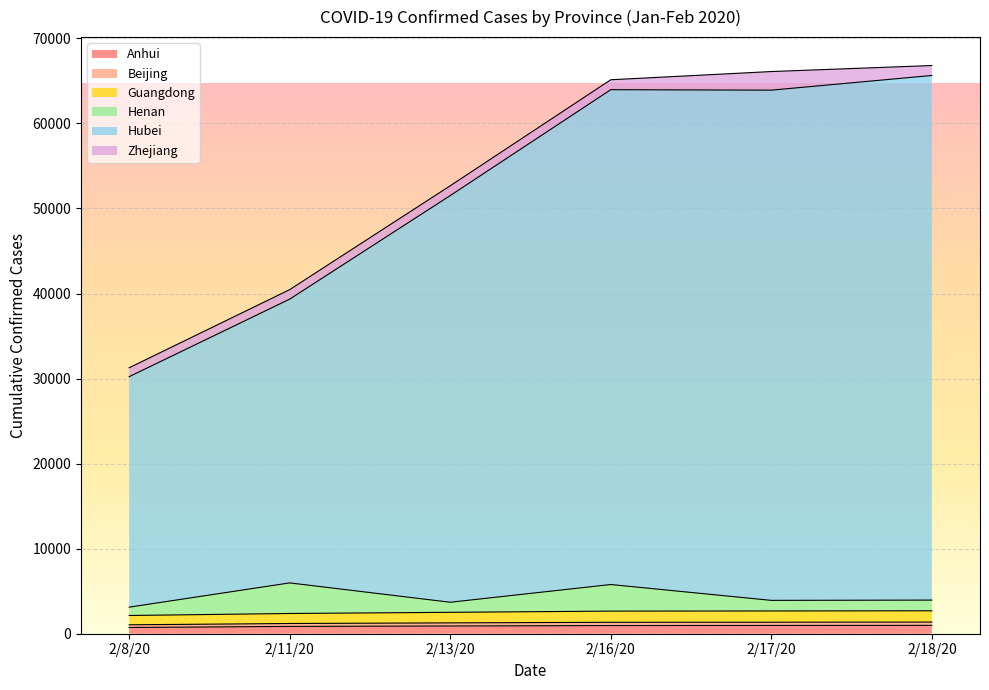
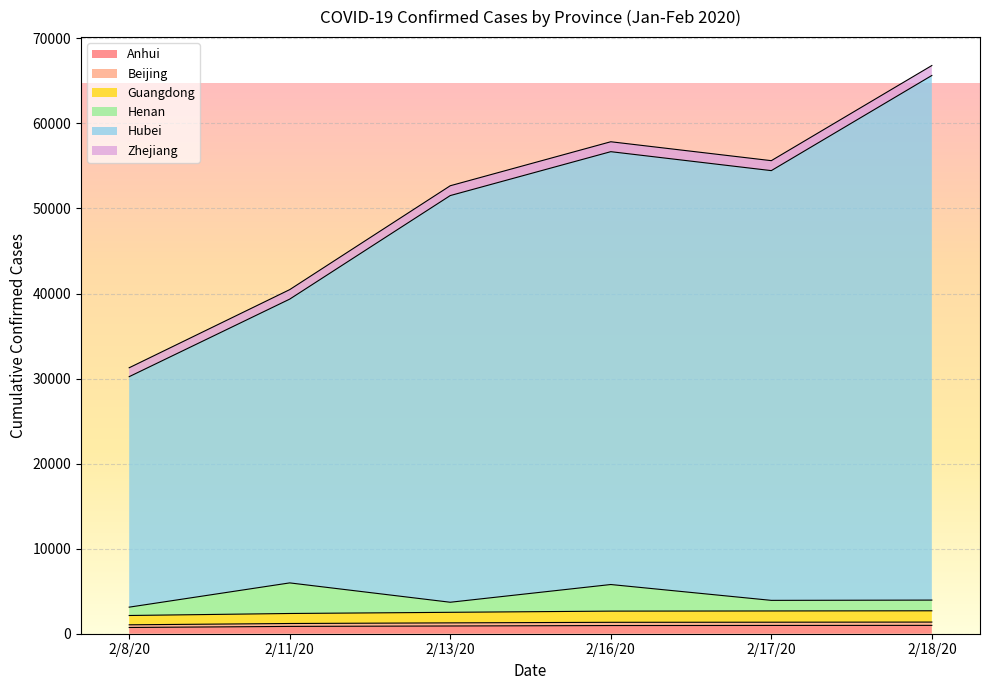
Hubei, 2/16/20: 58000 -> 51000
Hubei, 2/17/20: 60000 -> 51000
Zhejiang, 2/17/20: 2000 -> 1000
